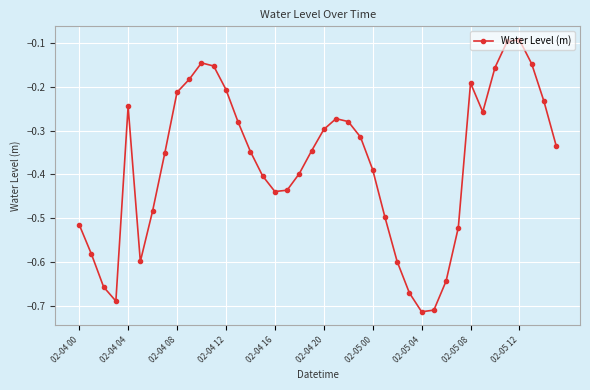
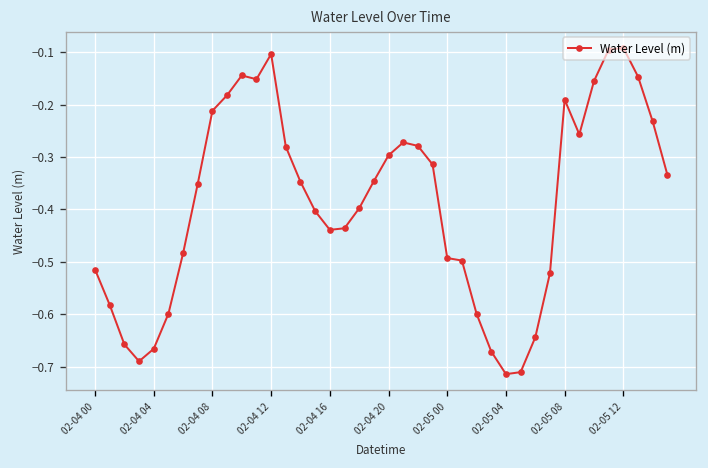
02-04 04: -0.24 -> -0.67
02-04 12: -0.21 -> -0.10
02-05 00: -0.39 -> -0.49
